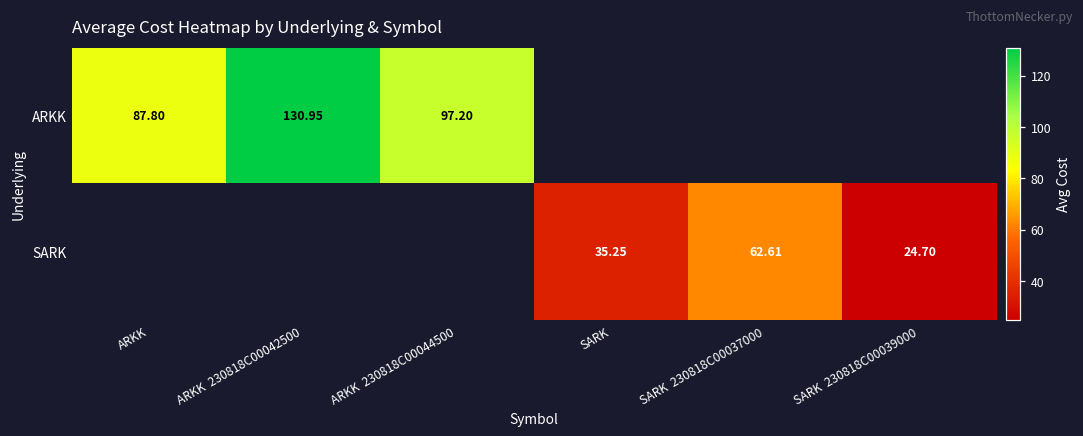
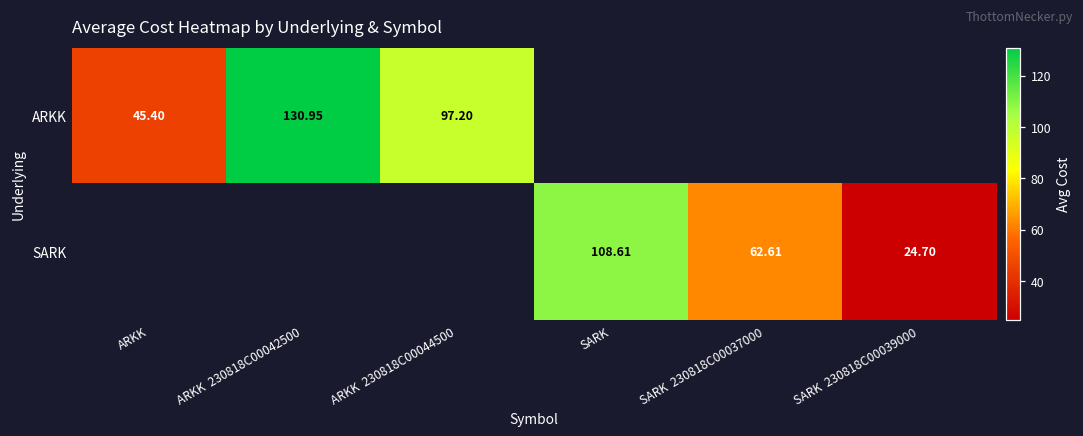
ARKK, ARKK: 87.80 -> 45.40
SARK, SARK: 35.25 -> 108.61
